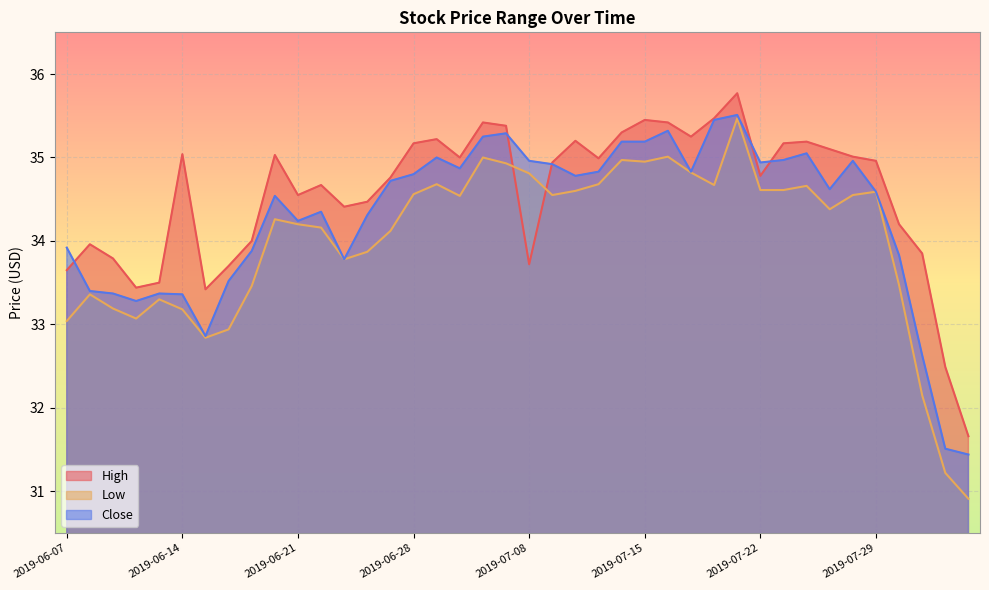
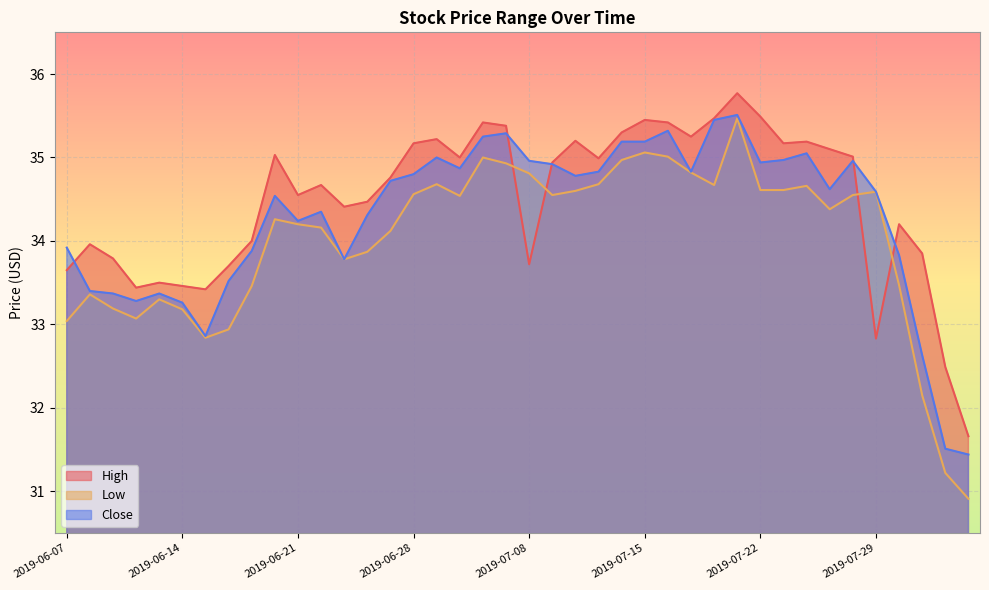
High, 2019-06-14: 35.0 -> 33.5
Close, 2019-06-14: 33.4 -> 33.3
Low, 2019-07-15: 35.0 -> 35.1
High, 2019-07-22: 34.8 -> 35.5
High, 2019-07-29: 35.0 -> 32.8
